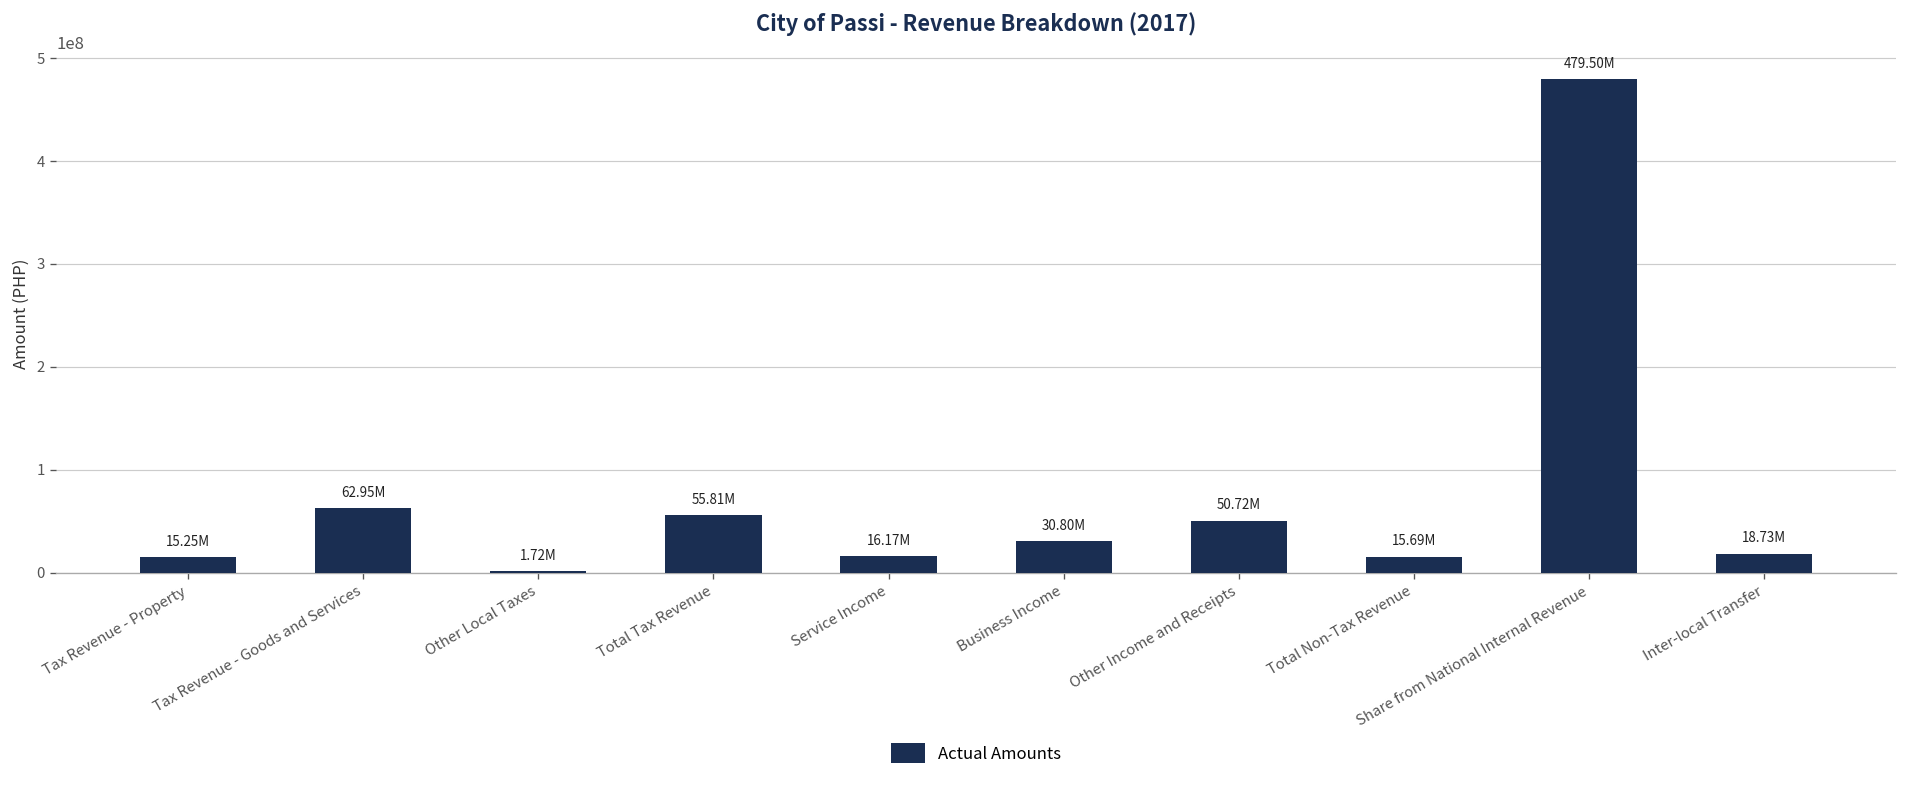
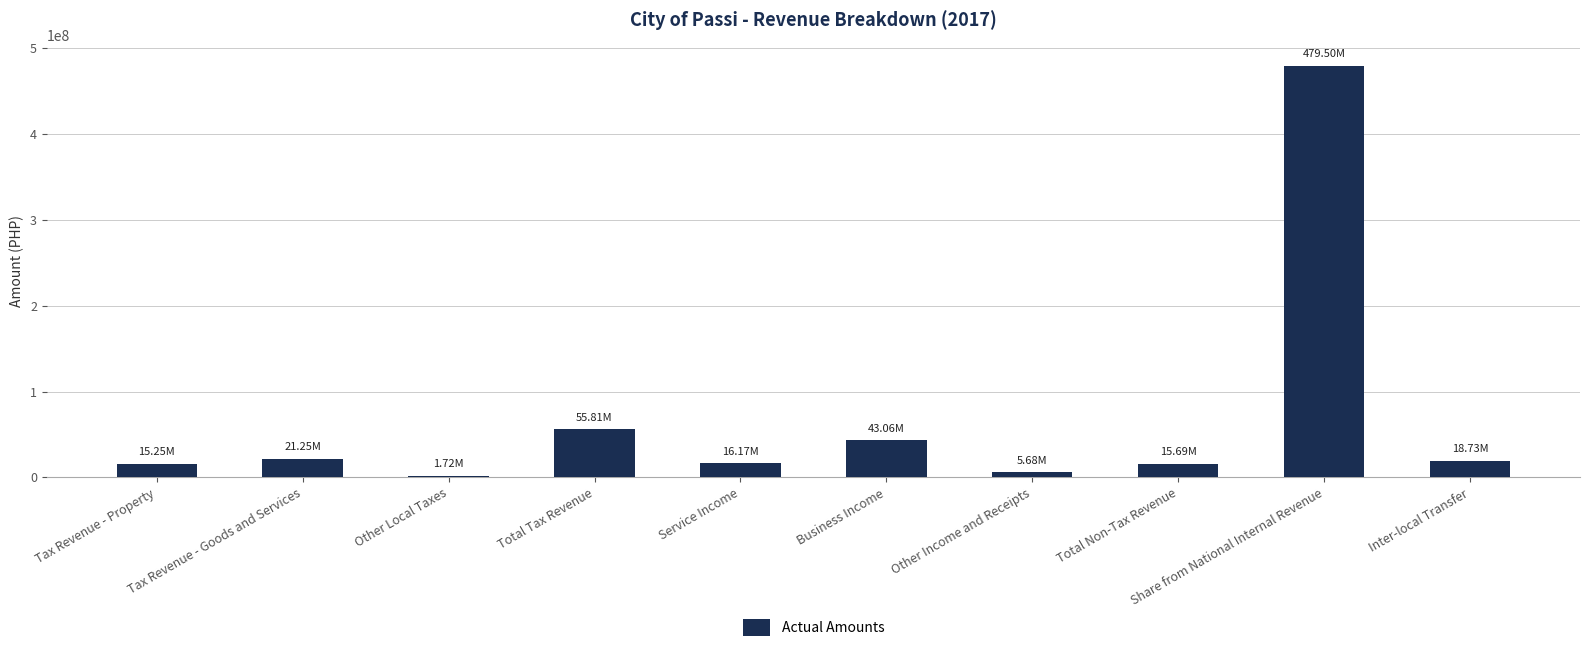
Tax Revenue - Goods and Services: 62.95M -> 21.25M
Business Income: 30.80M -> 43.06M
Other Income and Receipts: 50.72M -> 5.68M
